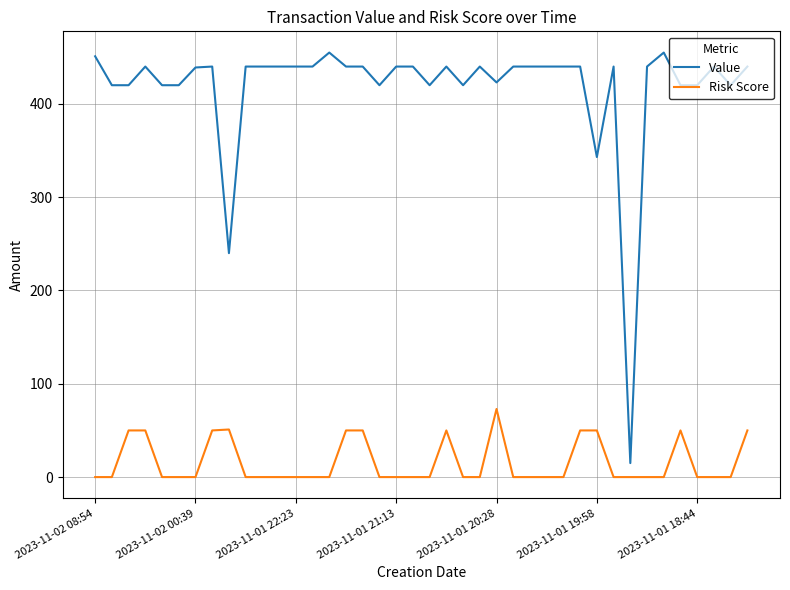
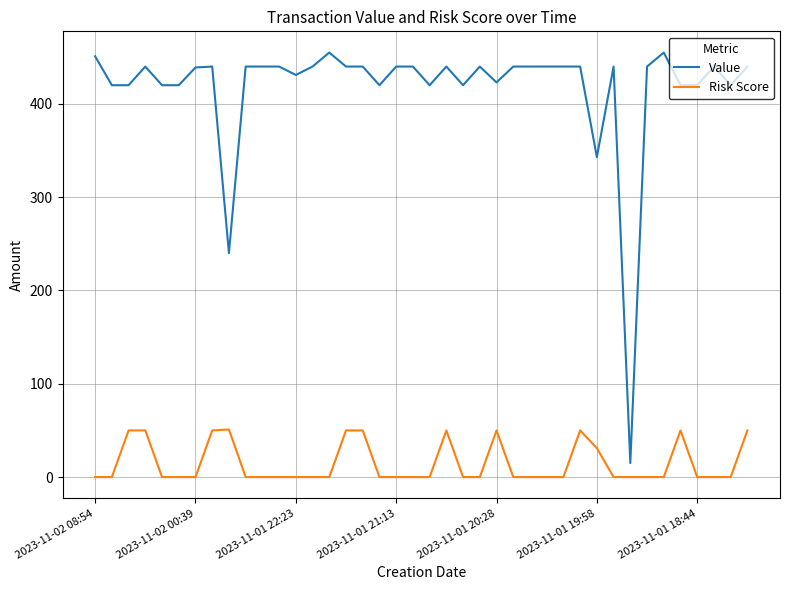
Value, 2023-11-01 22:23: 440 -> 430
Risk Score, 2023-11-01 20:28: 70 -> 50
Risk Score, 2023-11-01 19:58: 50 -> 30
